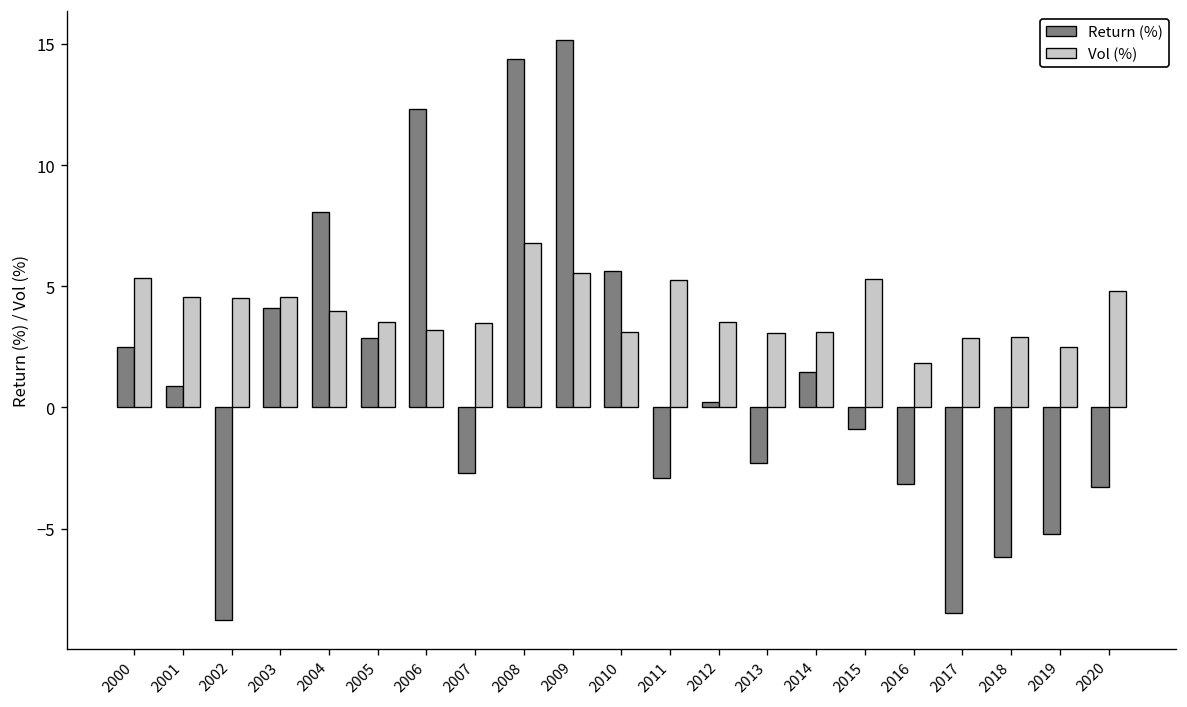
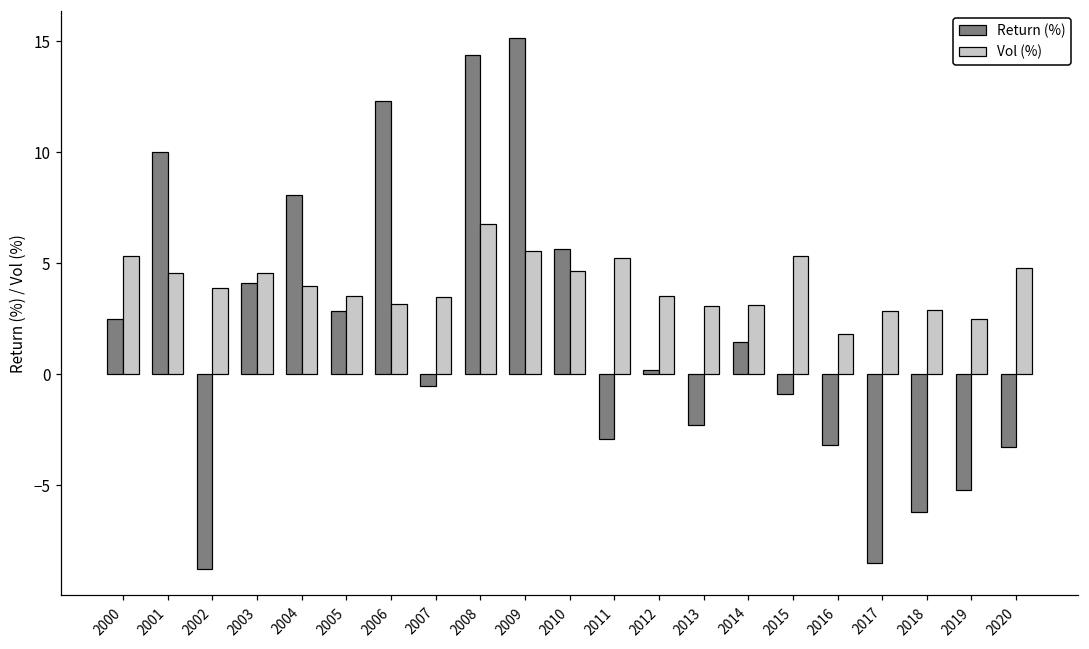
Return (%), 2001: 0.9 -> 10.0
Vol (%), 2002: 4.5 -> 3.9
Return (%), 2007: -2.7 -> -0.5
Vol (%), 2010: 3.1 -> 4.7
